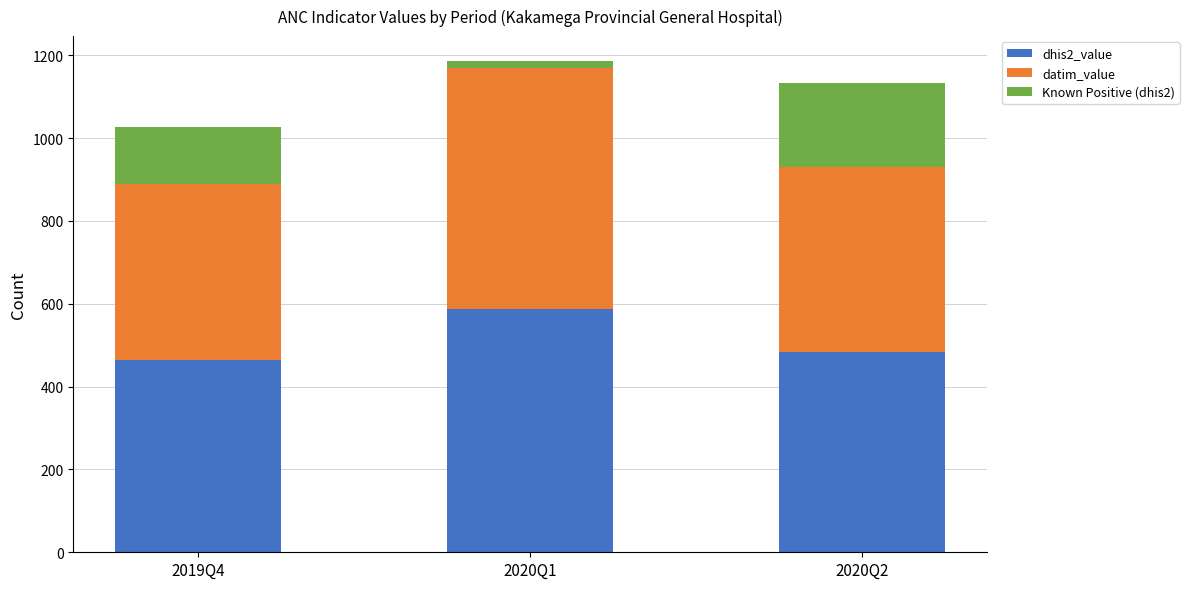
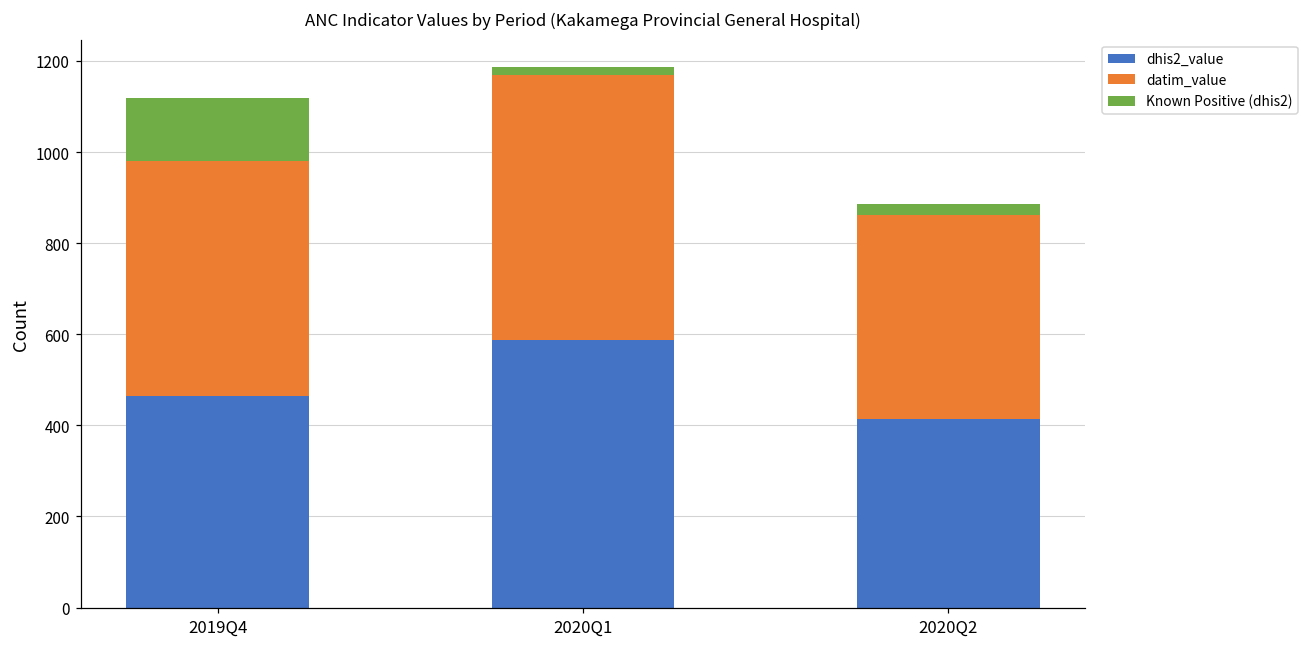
datim_value, 2019Q4: 420 -> 520
dhis2_value, 2020Q2: 480 -> 410
Known Positive (dhis2), 2020Q2: 200 -> 20
